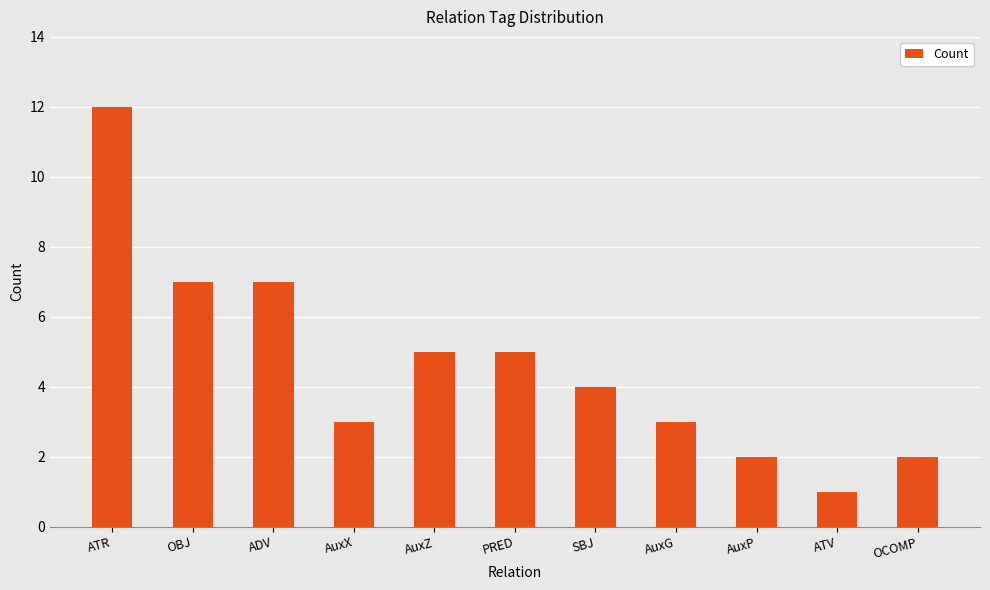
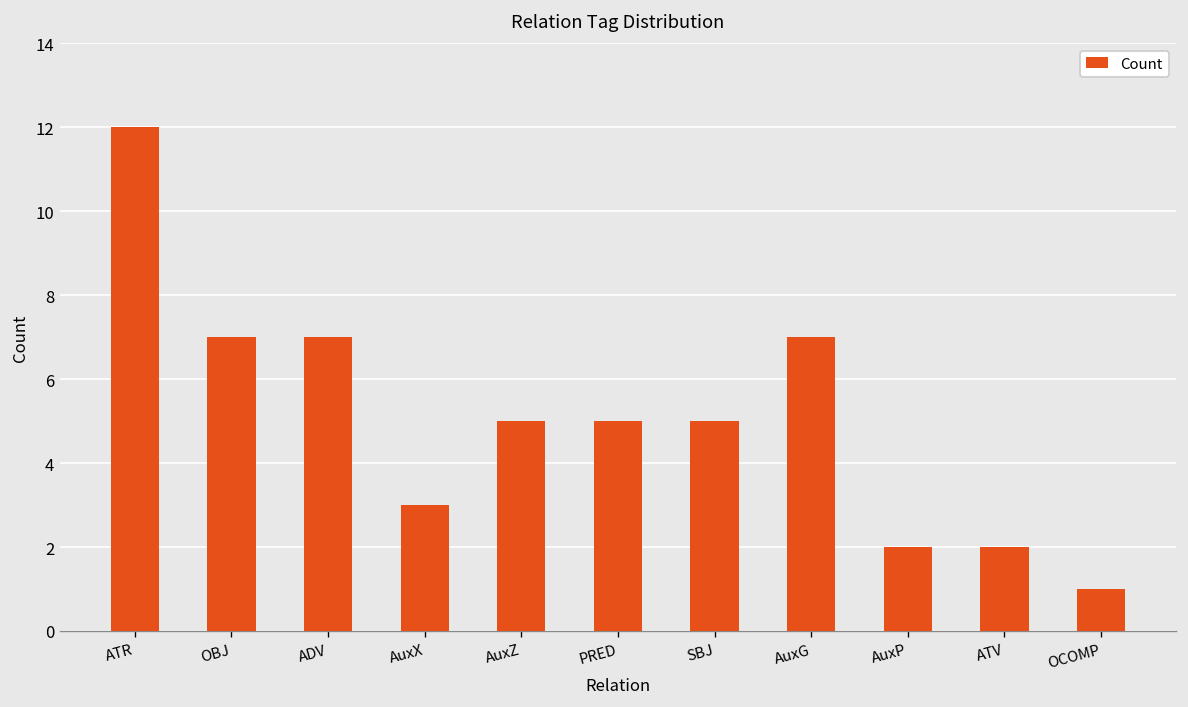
SBJ: 4 -> 5
AuxG: 3 -> 7
ATV: 1 -> 2
OCOMP: 2 -> 1
